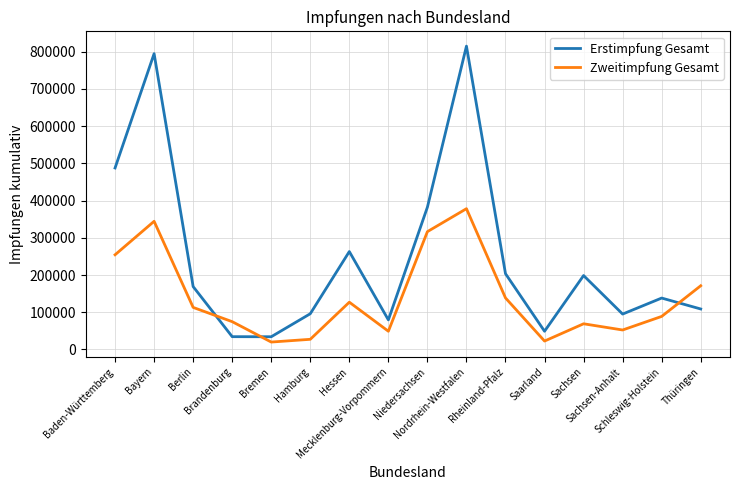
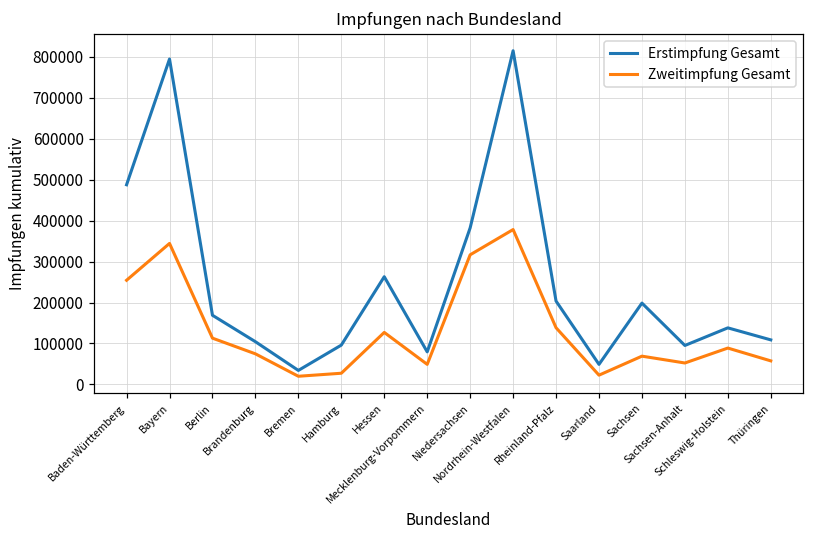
Erstimpfung Gesamt, Brandenburg: 30000 -> 100000
Zweitimpfung Gesamt, Thüringen: 170000 -> 60000
